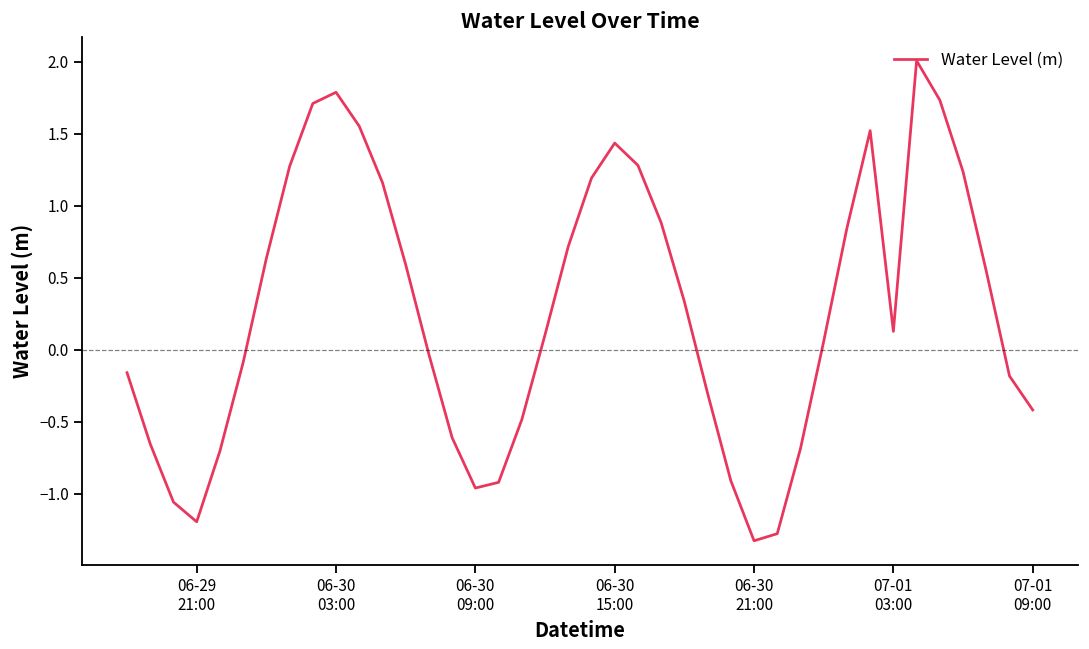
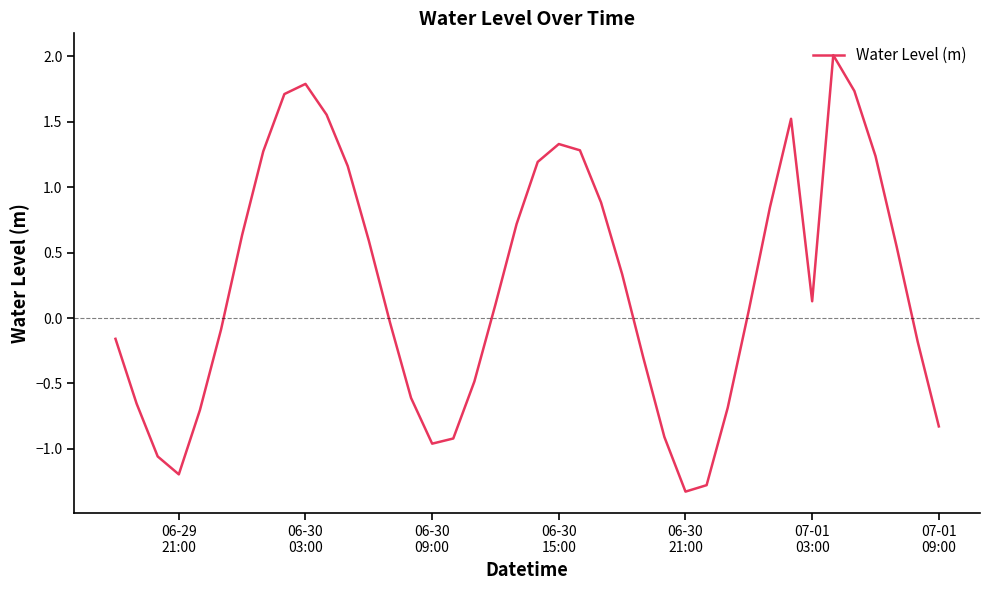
06-30 15:00: 1.44 -> 1.33
07-01 09:00: -0.42 -> -0.83
